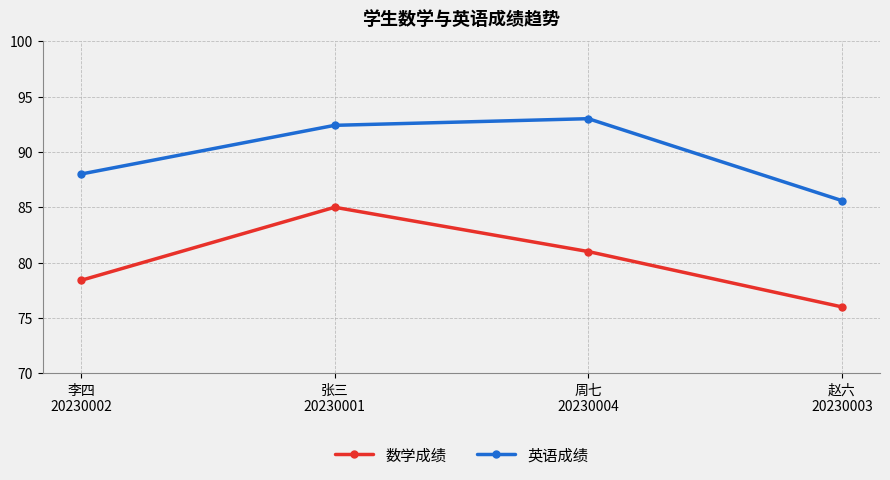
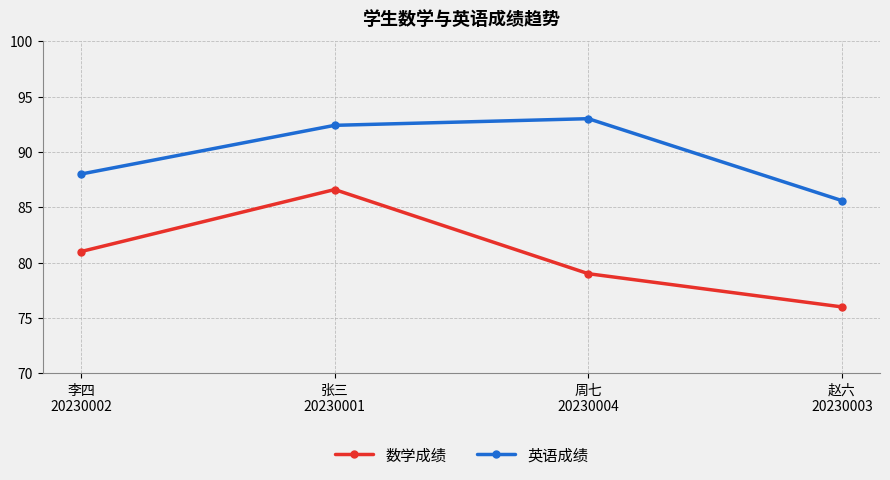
数学成绩, 李四 20230002: 78.4 -> 81.0
数学成绩, 张三 20230001: 85.0 -> 86.6
数学成绩, 周七 20230004: 81 -> 79
